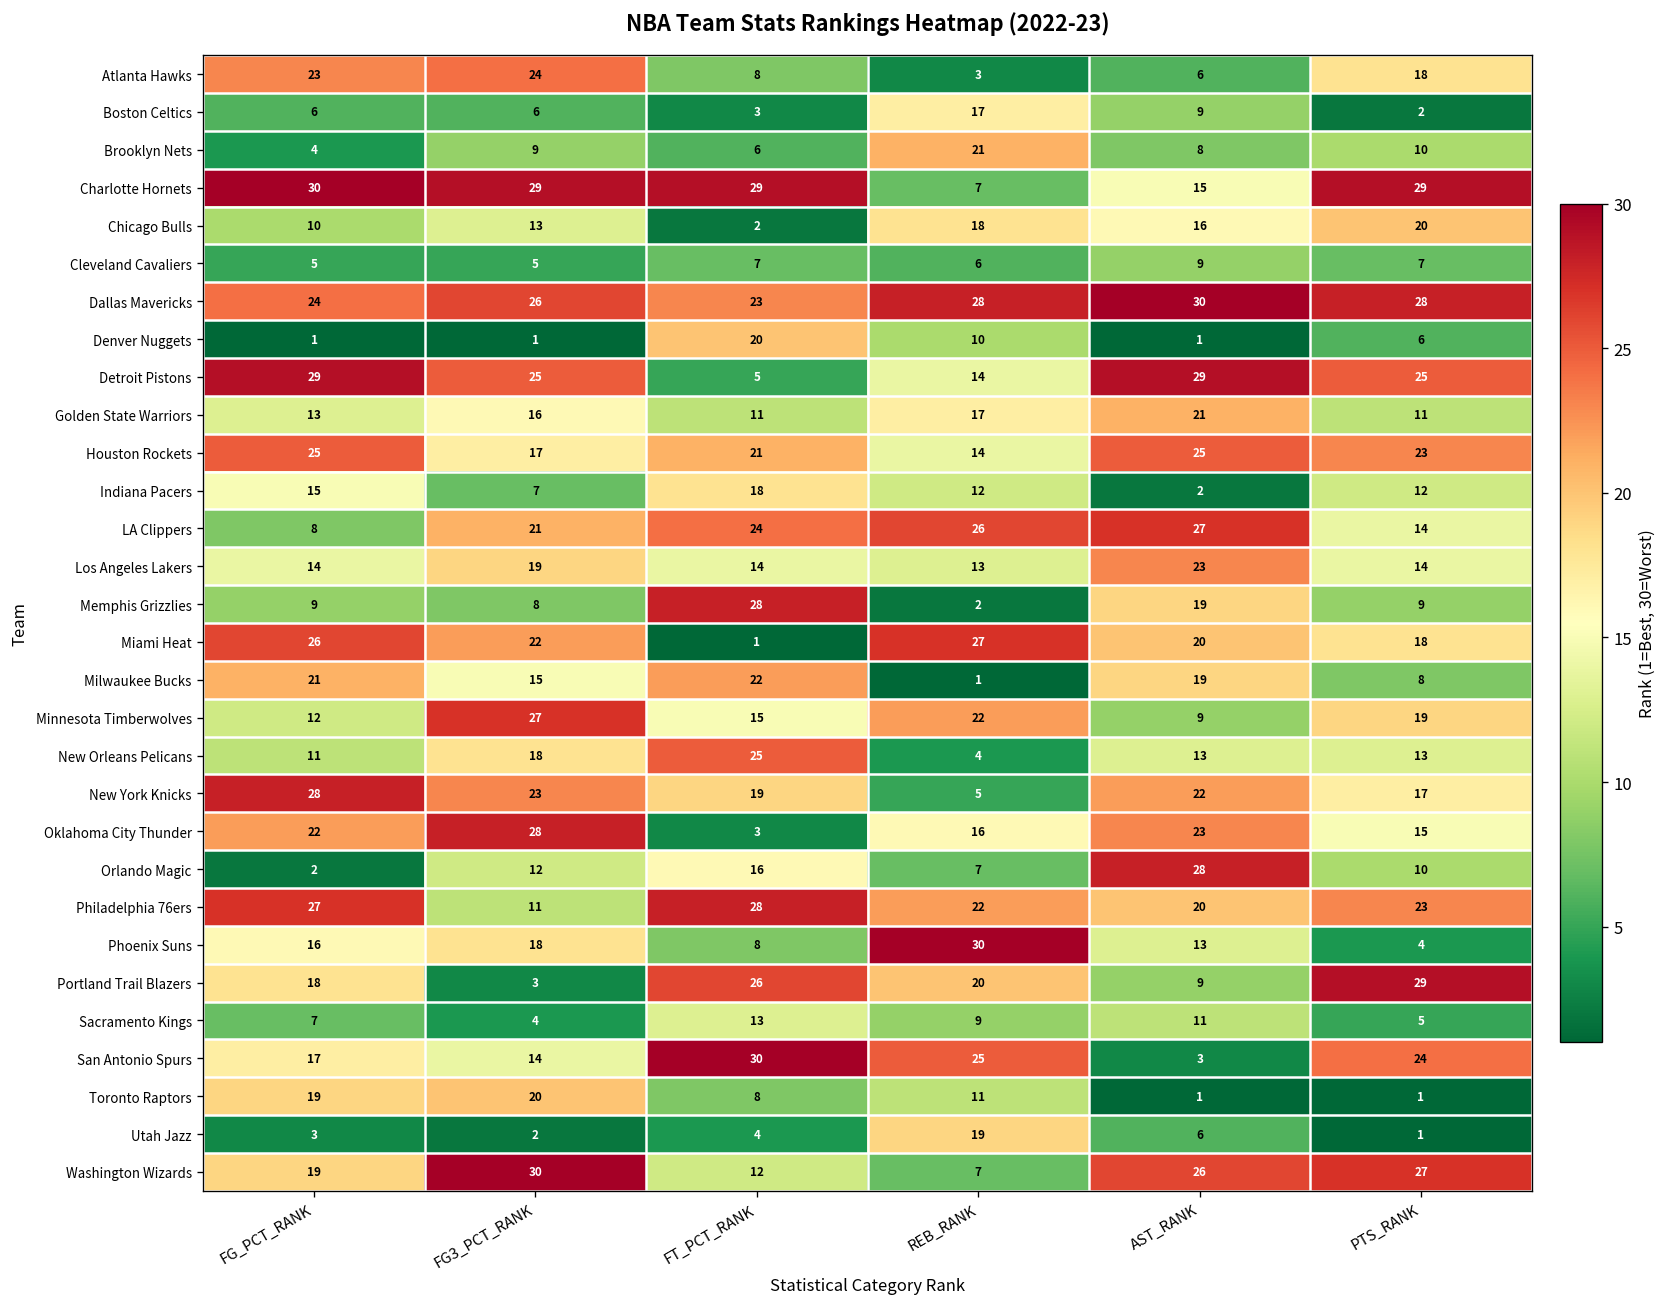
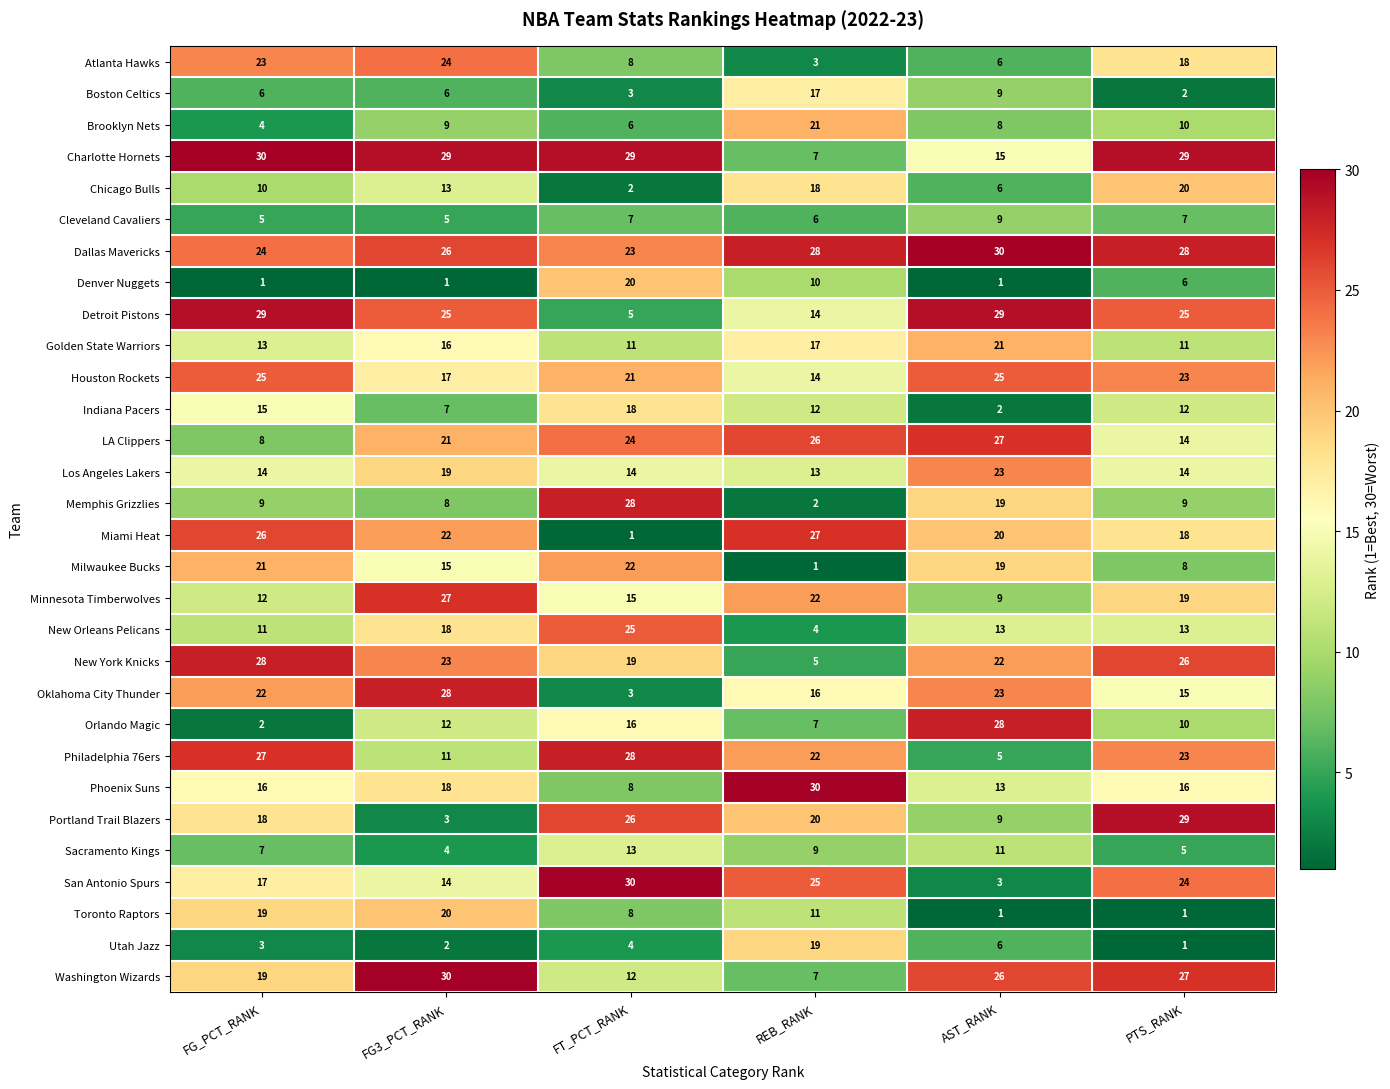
Chicago Bulls, AST_RANK: 16 -> 6
New York Knicks, PTS_RANK: 17 -> 26
Philadelphia 76ers, AST_RANK: 20 -> 5
Phoenix Suns, PTS_RANK: 4 -> 16
